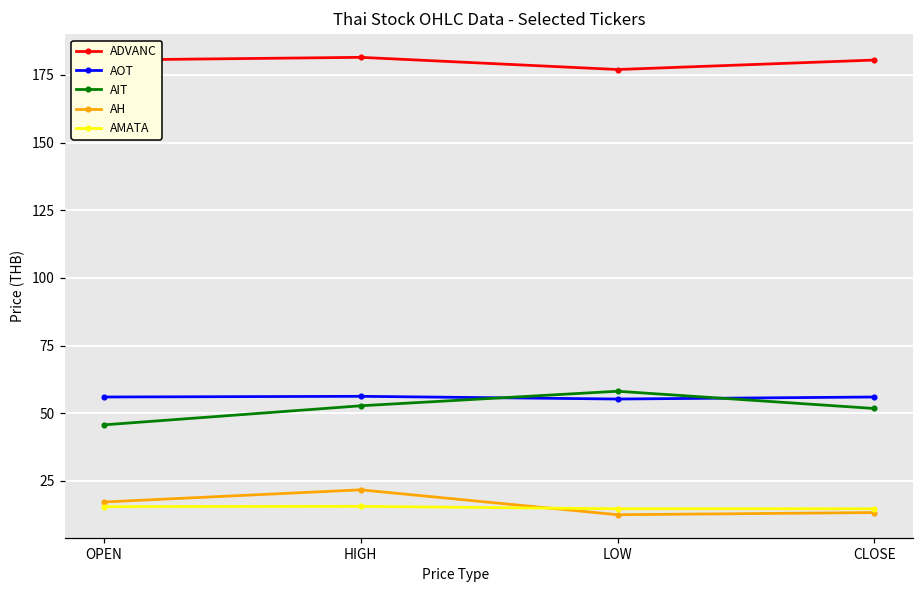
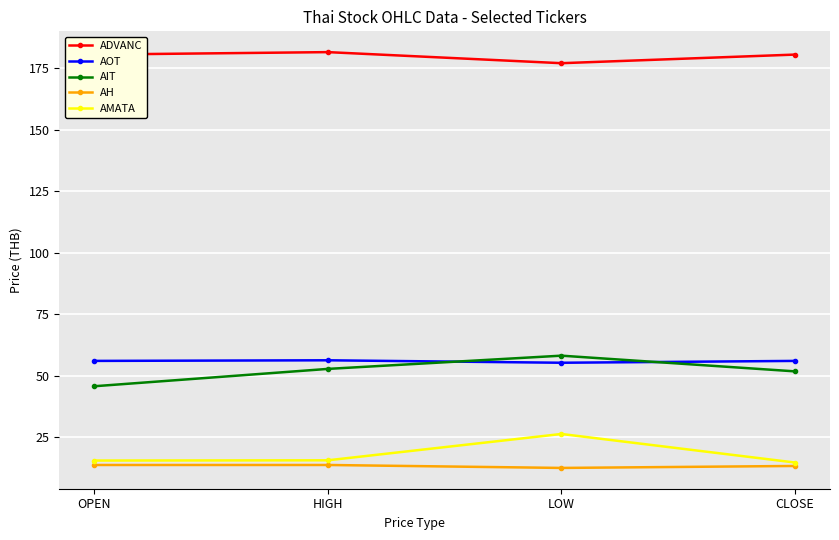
AH, OPEN: 17 -> 14
AH, HIGH: 22 -> 14
AMATA, LOW: 15 -> 26
